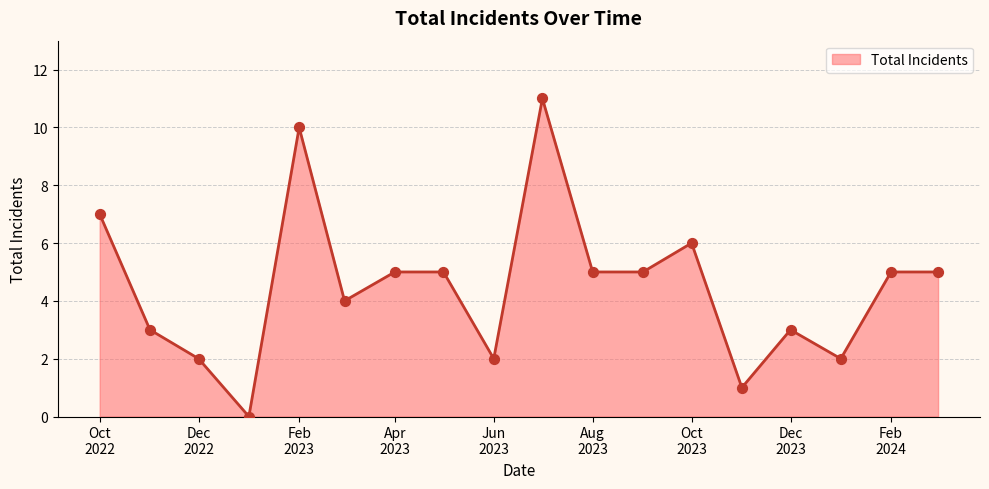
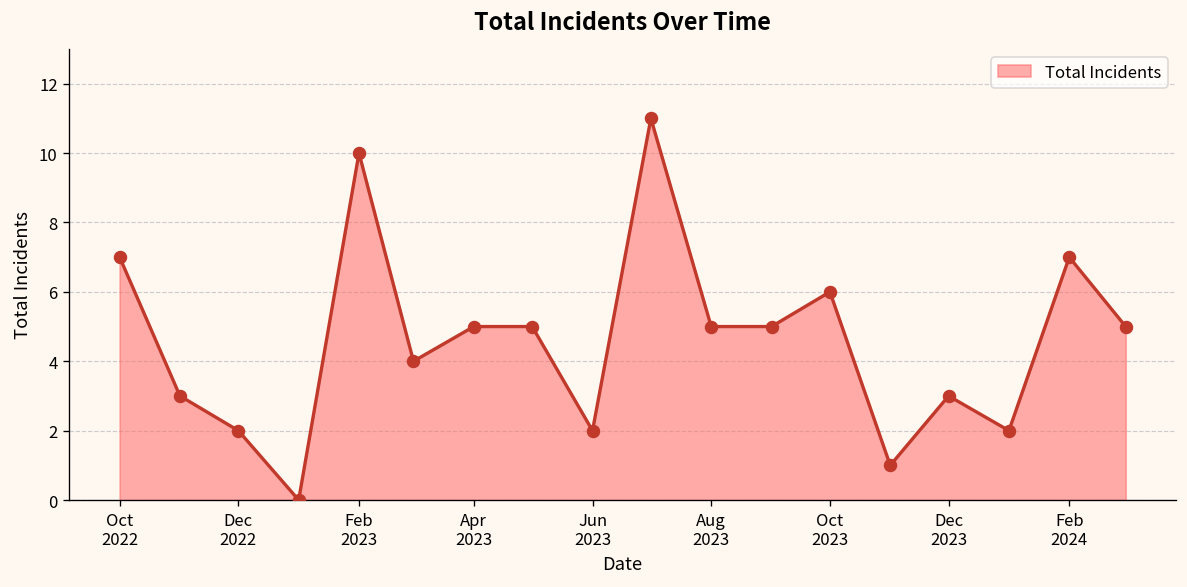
Feb 2024: 5 -> 7
